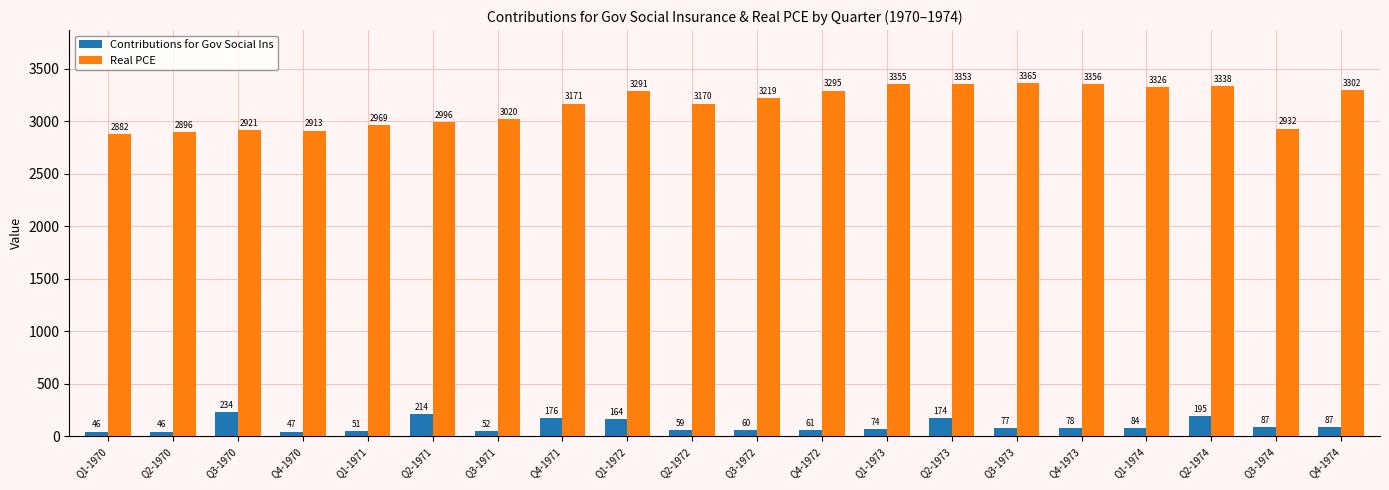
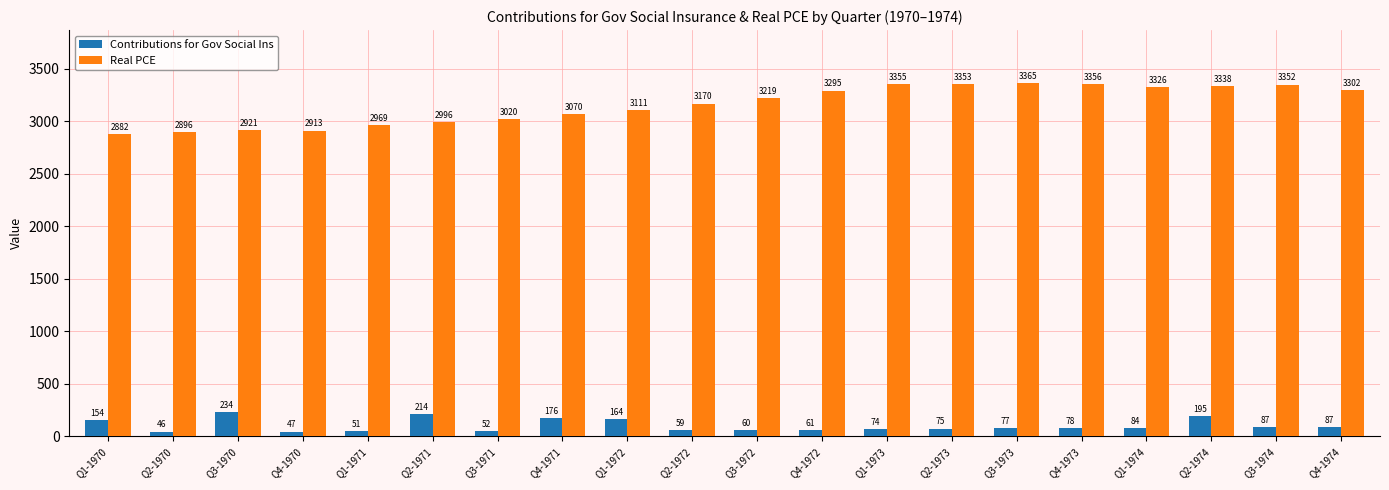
Contributions for Gov Social Ins, Q1-1970: 46 -> 154
Real PCE, Q4-1971: 3171 -> 3070
Real PCE, Q1-1972: 3291 -> 3111
Contributions for Gov Social Ins, Q2-1973: 174 -> 75
Real PCE, Q3-1974: 2932 -> 3352
